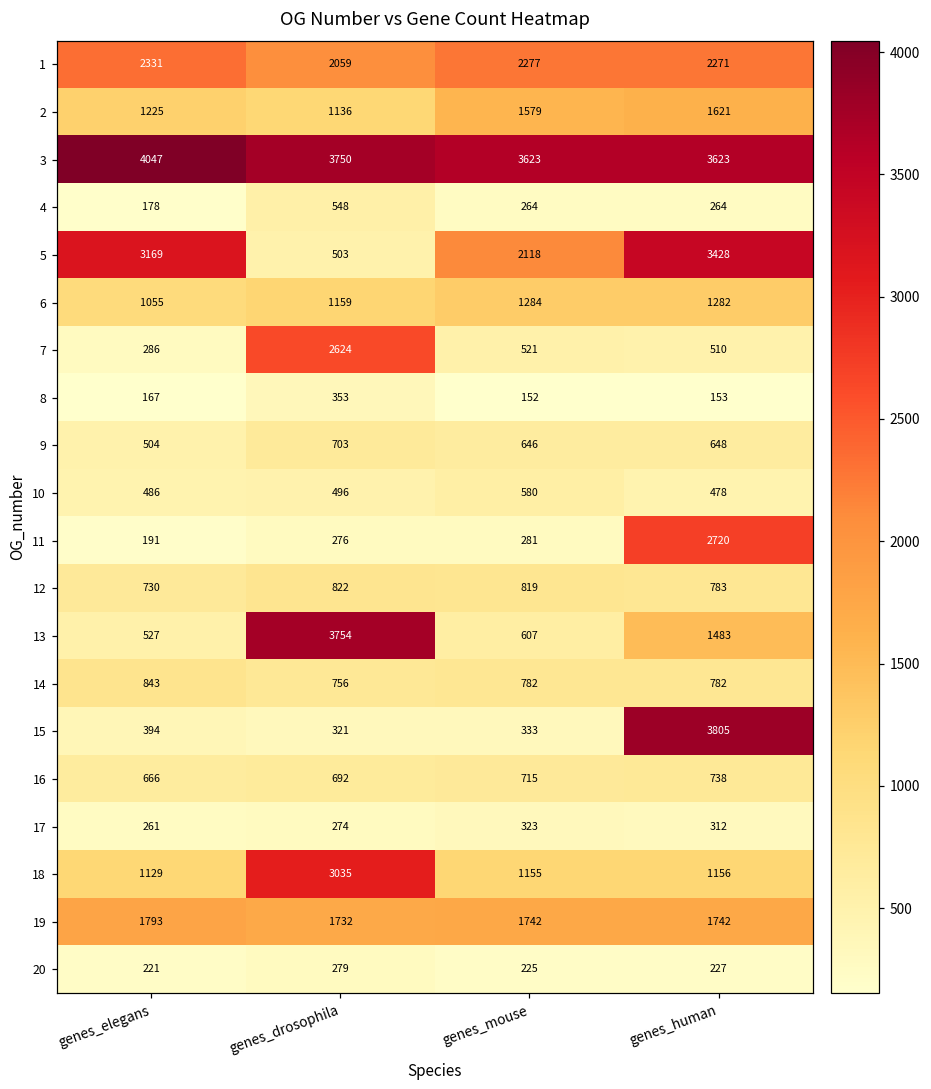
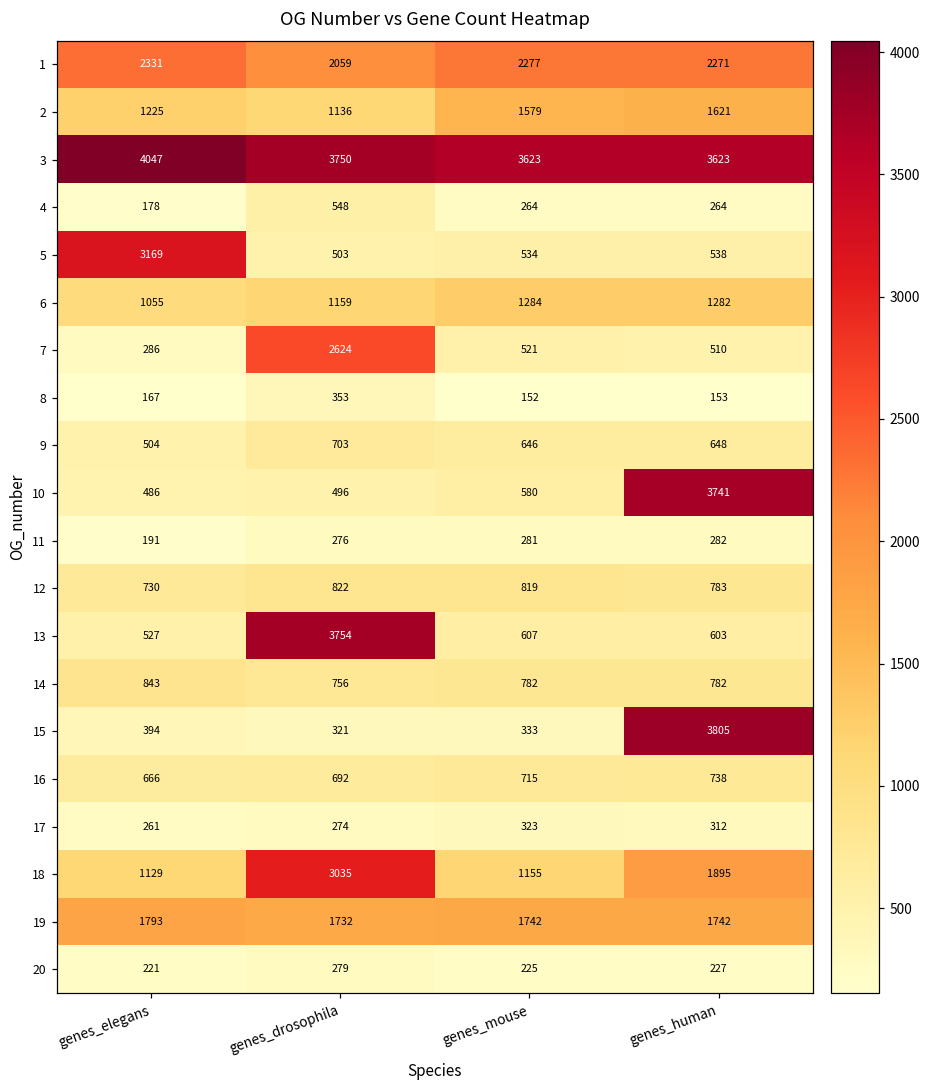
5, genes_mouse: 2118 -> 534
5, genes_human: 3428 -> 538
10, genes_human: 478 -> 3741
11, genes_human: 2720 -> 282
13, genes_human: 1483 -> 603
18, genes_human: 1156 -> 1895
